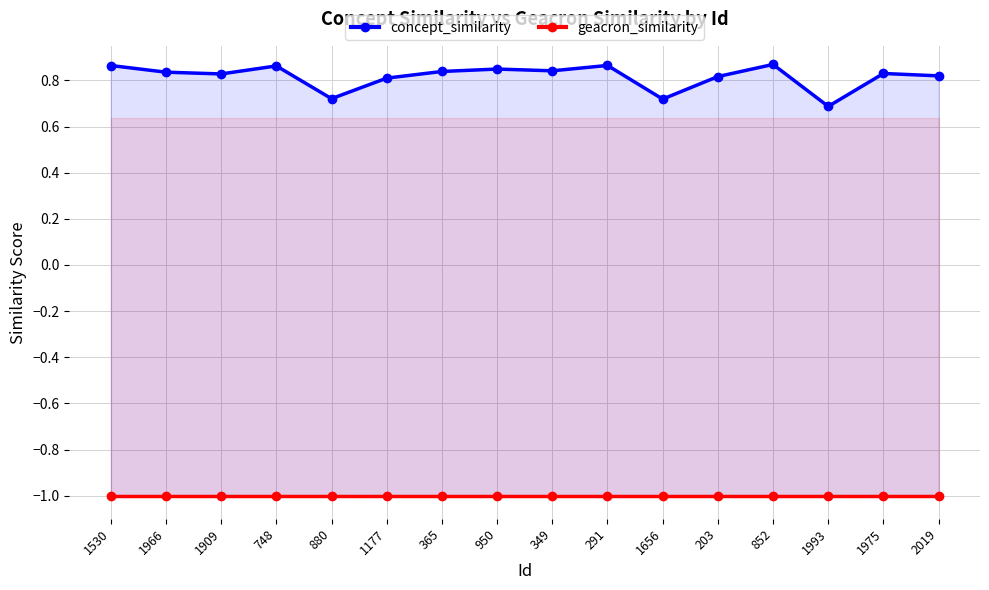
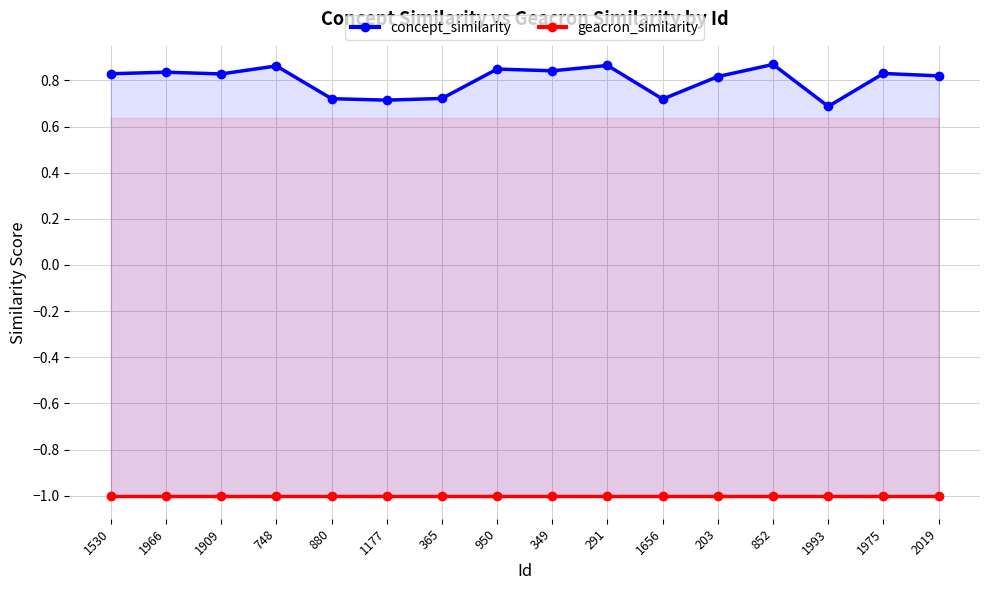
concept_similarity, 1530: 0.86 -> 0.83
concept_similarity, 1177: 0.81 -> 0.71
concept_similarity, 365: 0.84 -> 0.72
